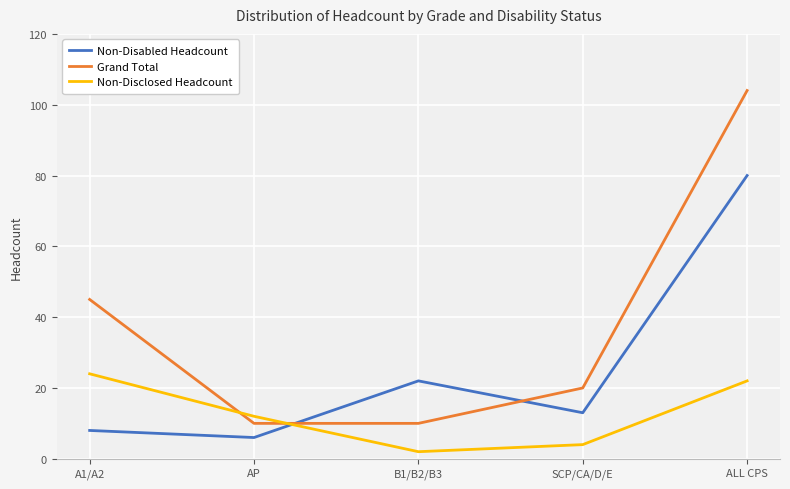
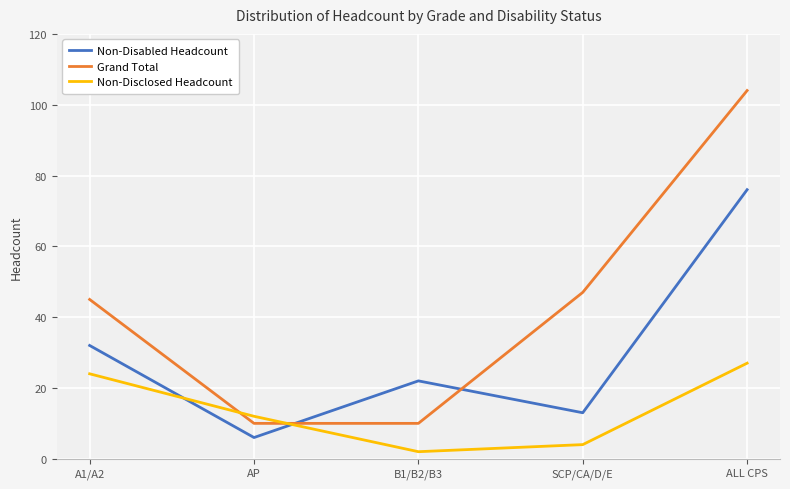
Non-Disabled Headcount, A1/A2: 8 -> 32
Grand Total, SCP/CA/D/E: 20 -> 47
Non-Disabled Headcount, ALL CPS: 80 -> 76
Non-Disclosed Headcount, ALL CPS: 22 -> 27
